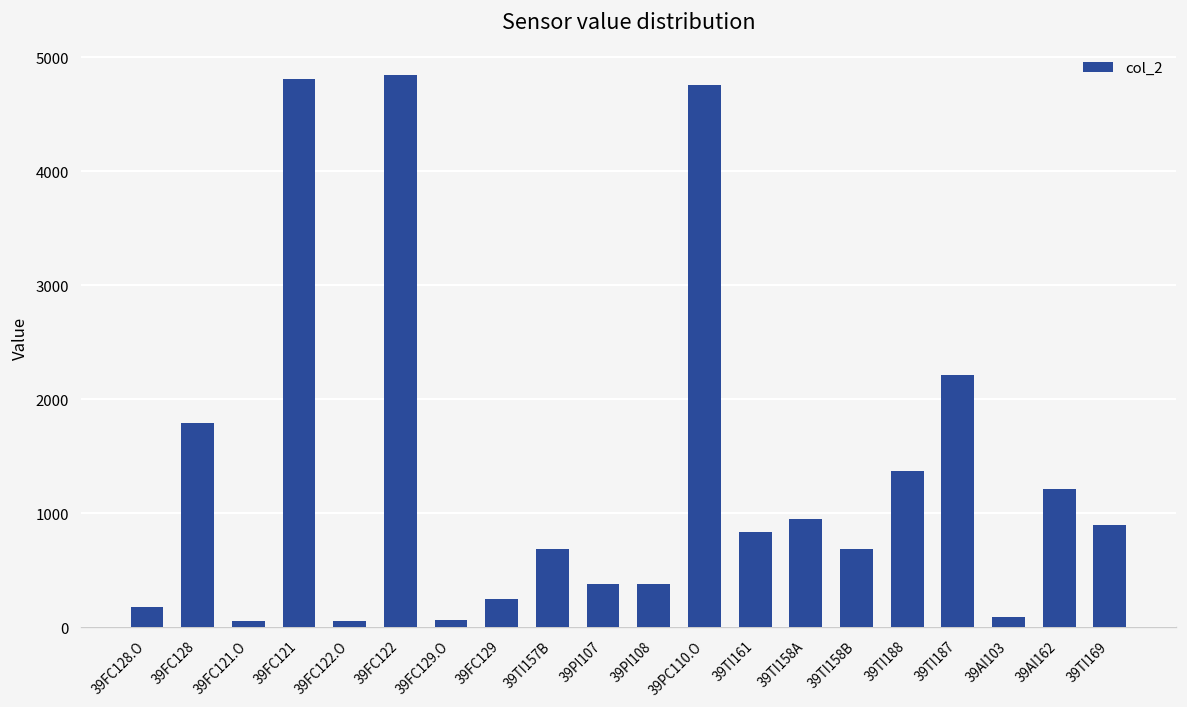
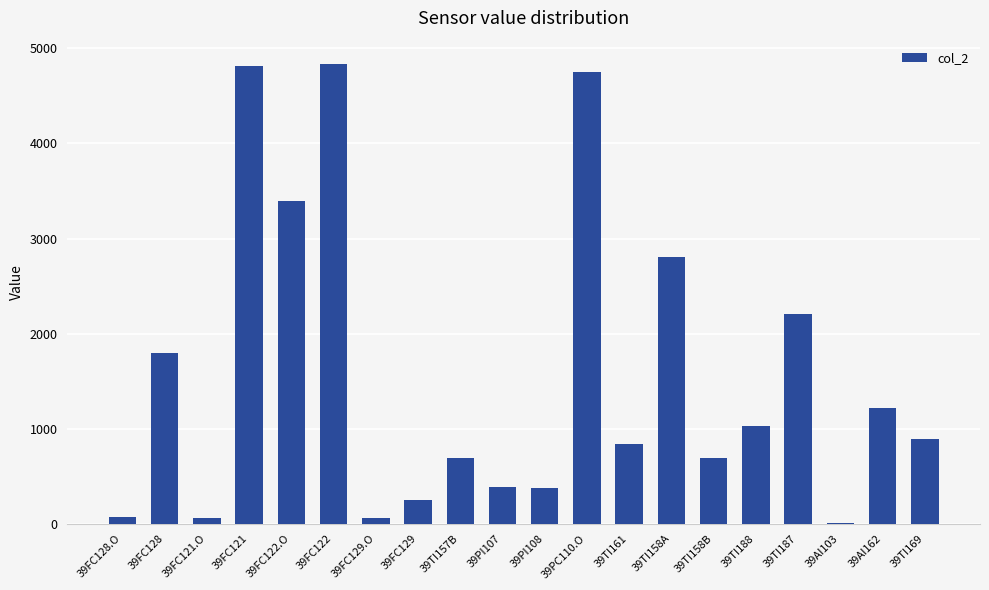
39FC128.O: 200 -> 100
39FC122.O: 100 -> 3400
39TI158A: 1000 -> 2800
39TI188: 1400 -> 1000
39AI103: 100 -> 0
